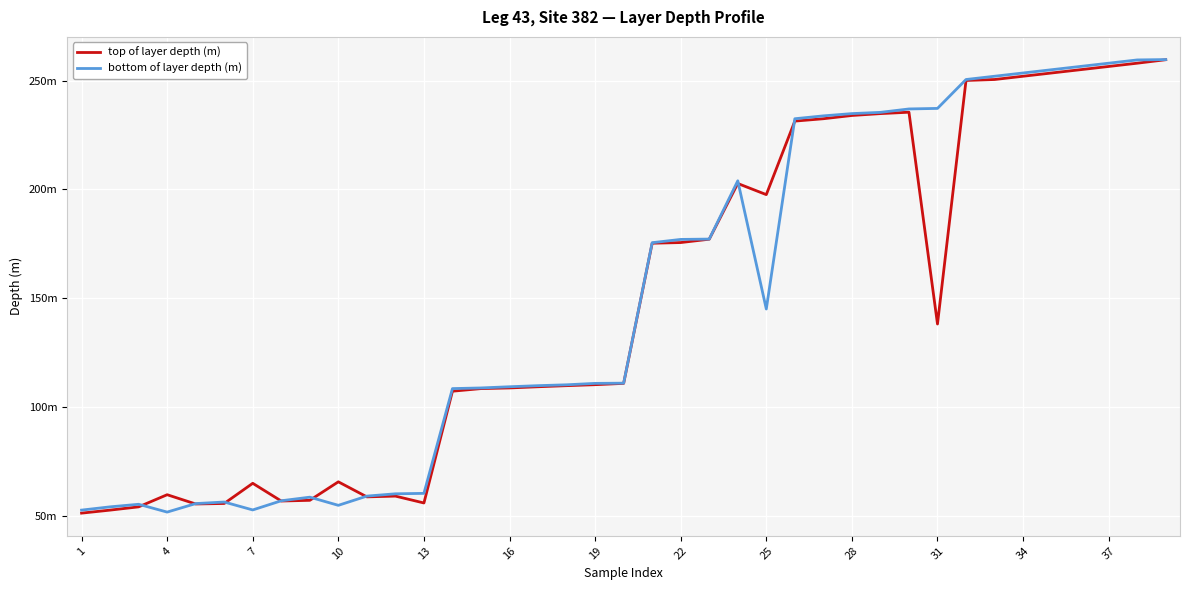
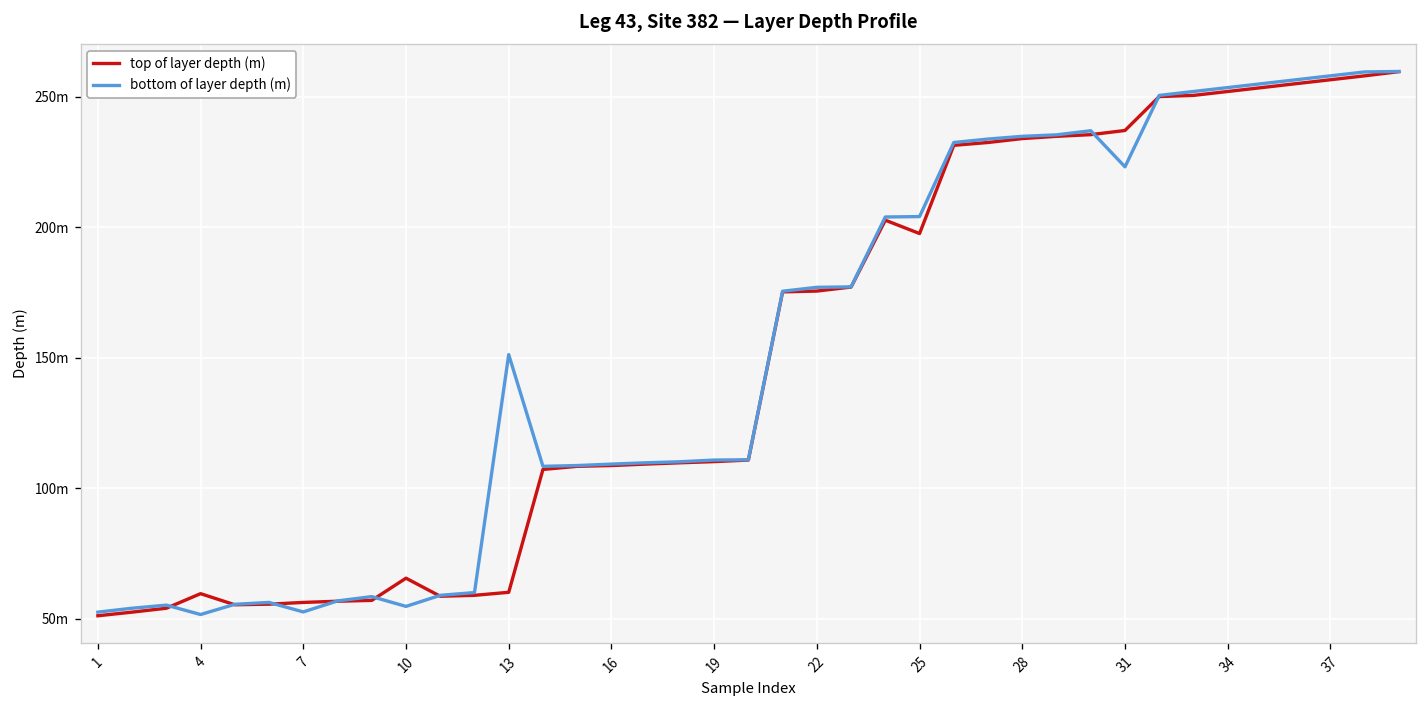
top of layer depth (m), 7: 65m -> 56m
top of layer depth (m), 13: 56m -> 60m
bottom of layer depth (m), 13: 60m -> 151m
bottom of layer depth (m), 25: 145m -> 204m
top of layer depth (m), 31: 138m -> 237m
bottom of layer depth (m), 31: 237m -> 223m
